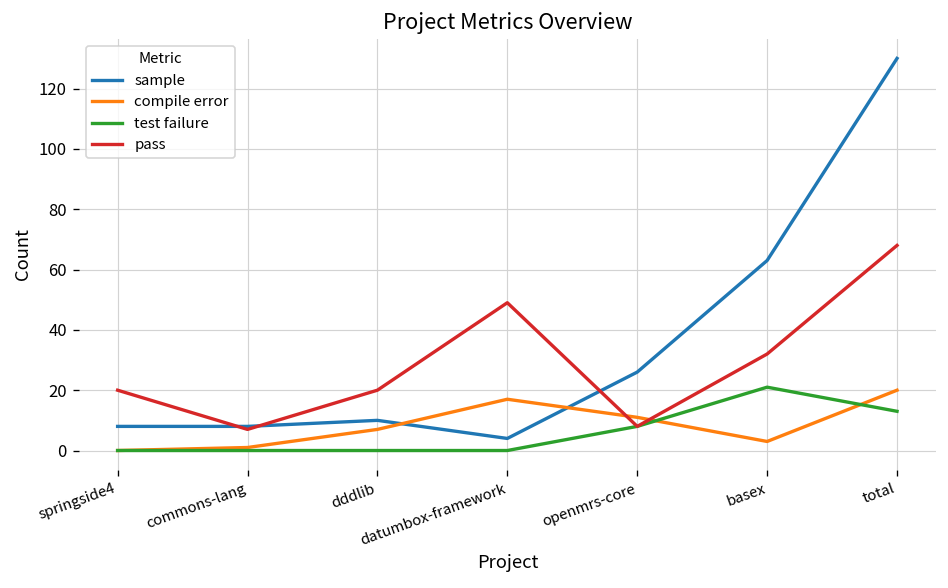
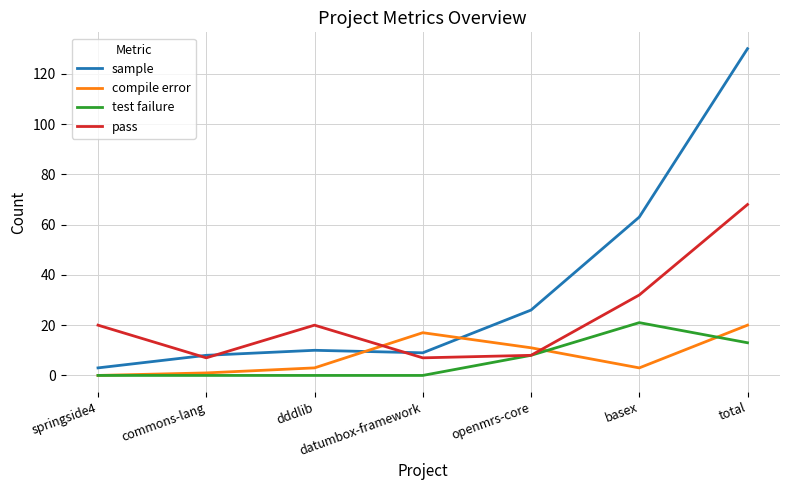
sample, springside4: 8 -> 3
compile error, dddlib: 7 -> 3
sample, datumbox-framework: 4 -> 9
pass, datumbox-framework: 49 -> 7
